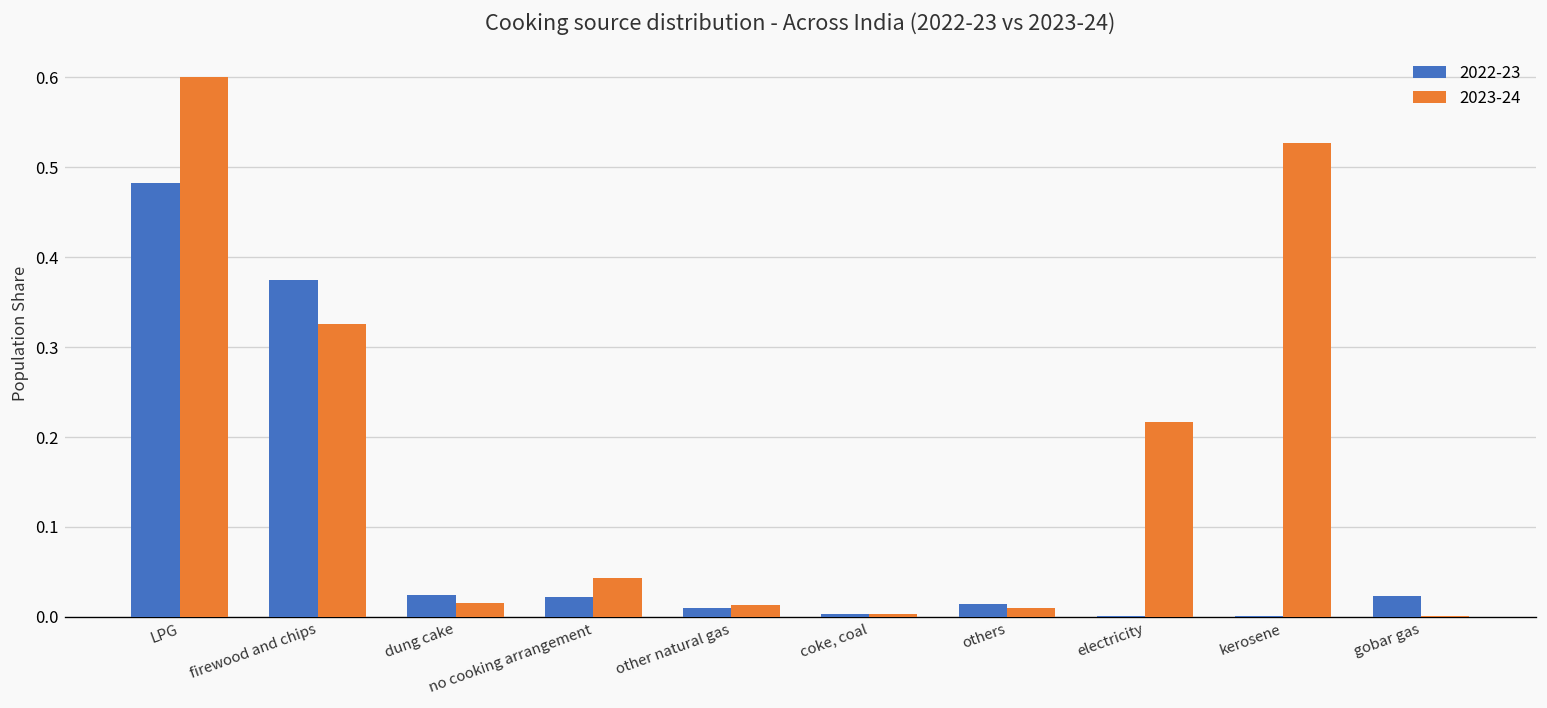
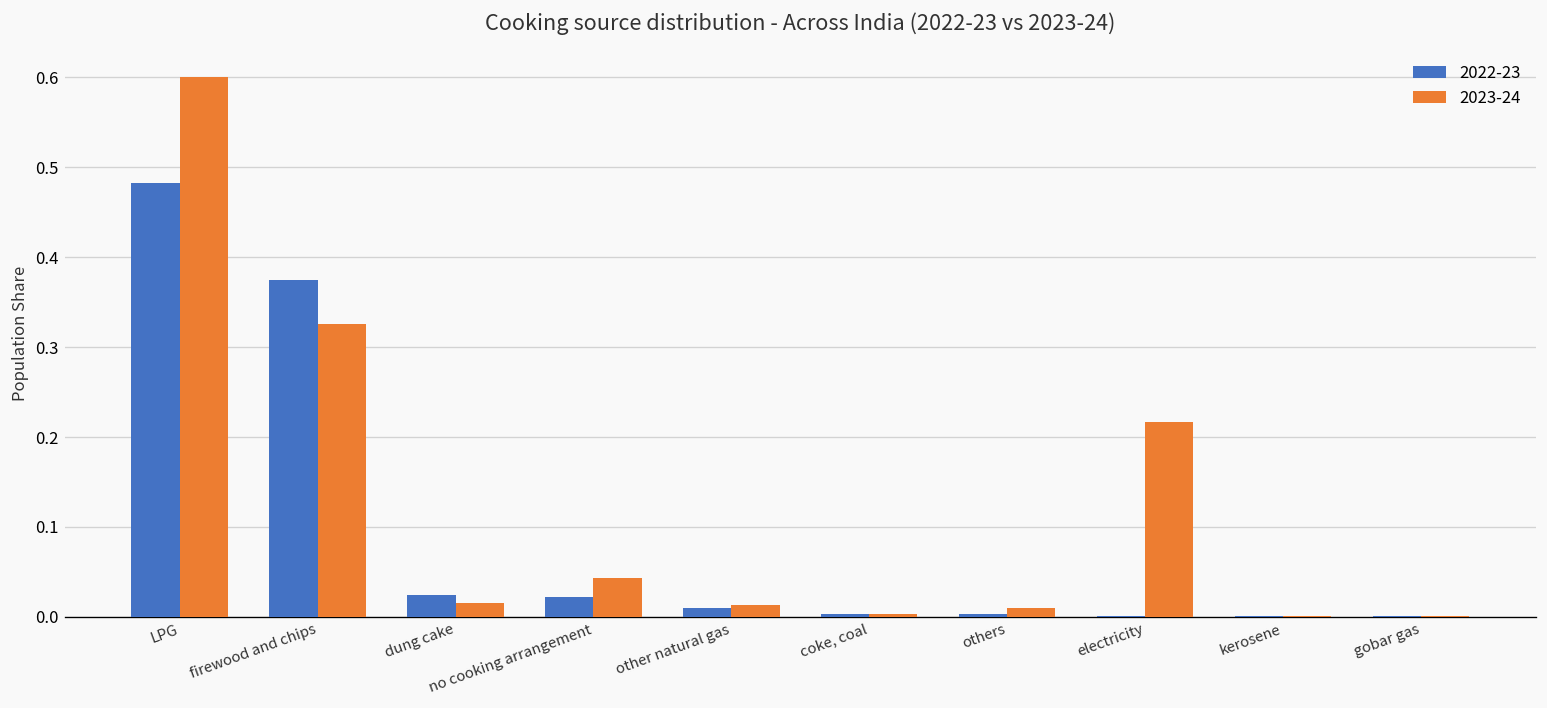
2022-23, others: 0.01 -> 0.00
2023-24, kerosene: 0.53 -> 0.00
2022-23, gobar gas: 0.02 -> 0.00
